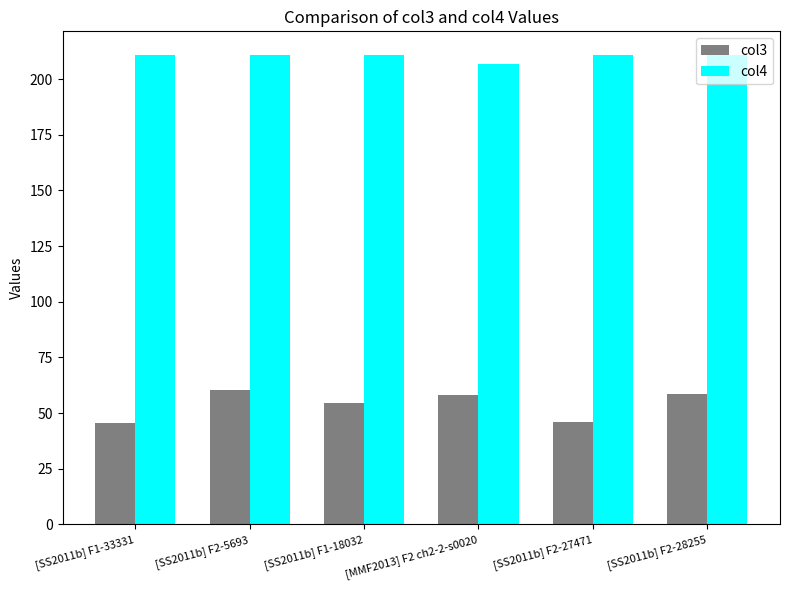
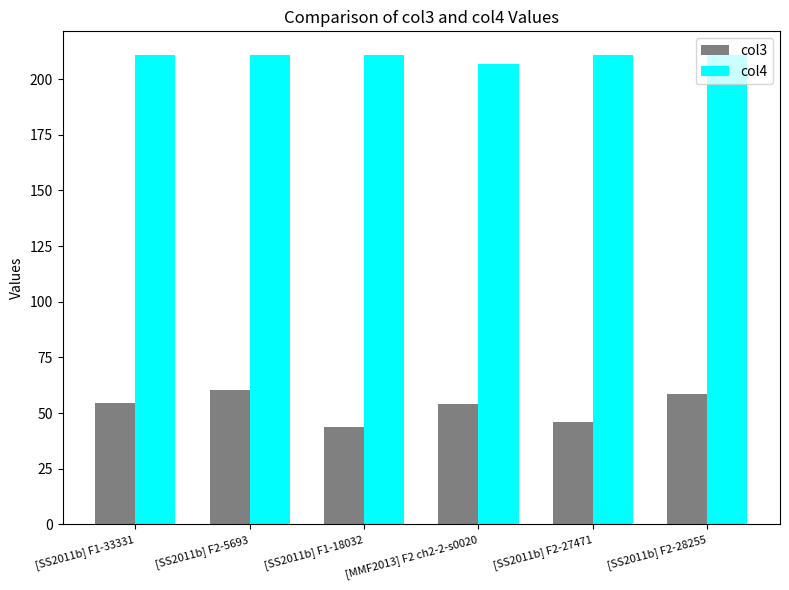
col3, [SS2011b] F1-33331: 45 -> 54
col3, [SS2011b] F1-18032: 54 -> 44
col3, [MMF2013] F2 ch2-2-s0020: 58 -> 54
